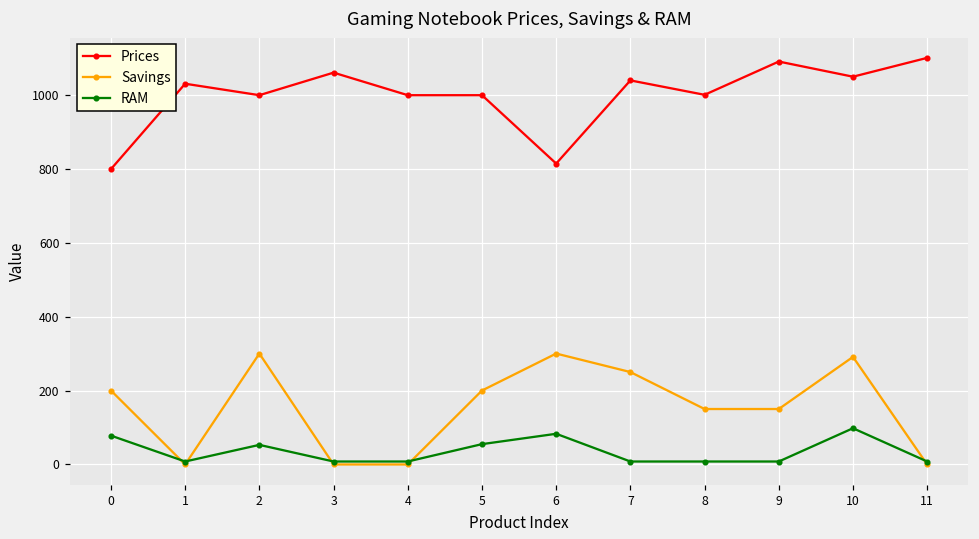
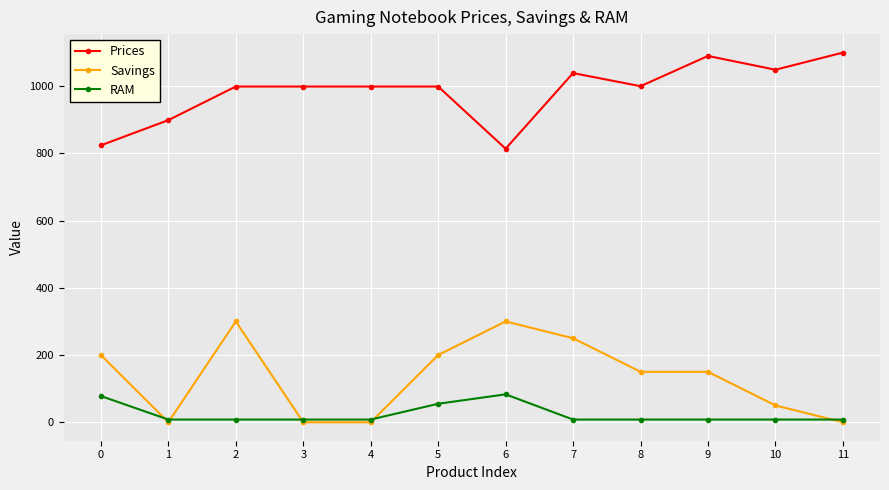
Prices, 0: 800 -> 820
Prices, 1: 1030 -> 900
RAM, 2: 50 -> 10
Prices, 3: 1060 -> 1000
Savings, 10: 290 -> 50
RAM, 10: 100 -> 10
